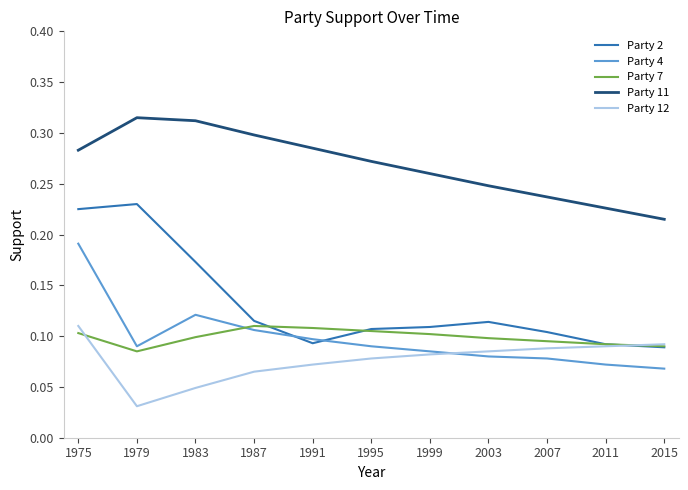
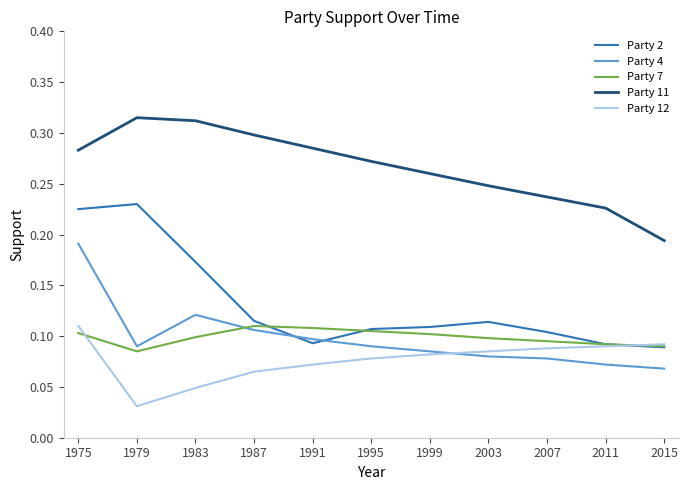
Party 11, 2015: 0.215 -> 0.194
